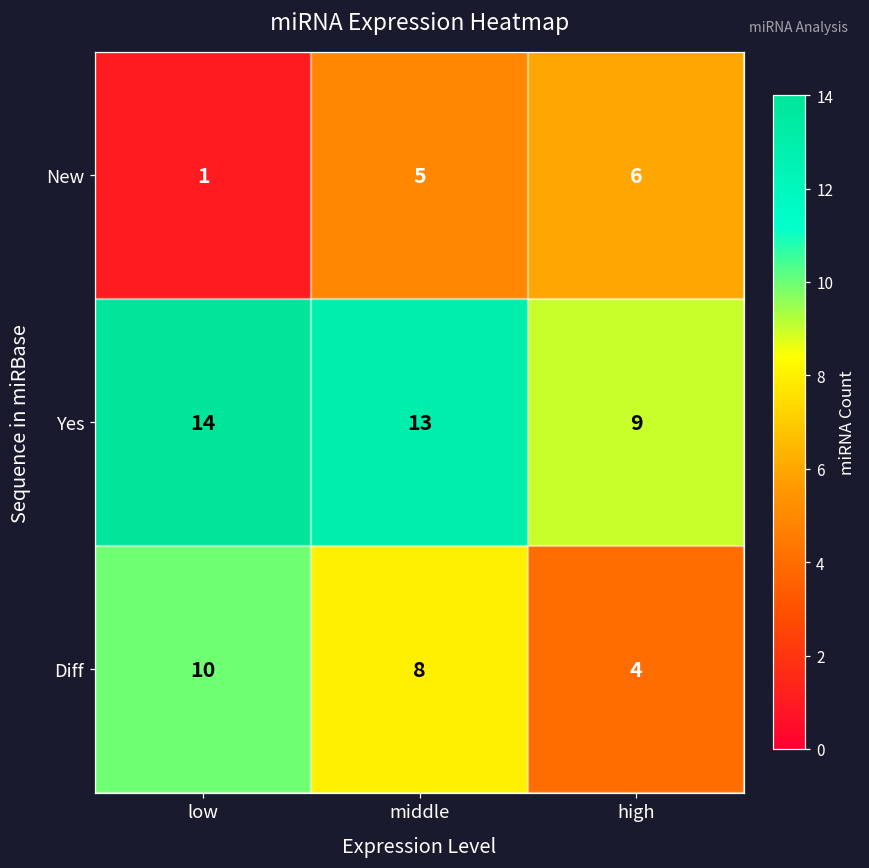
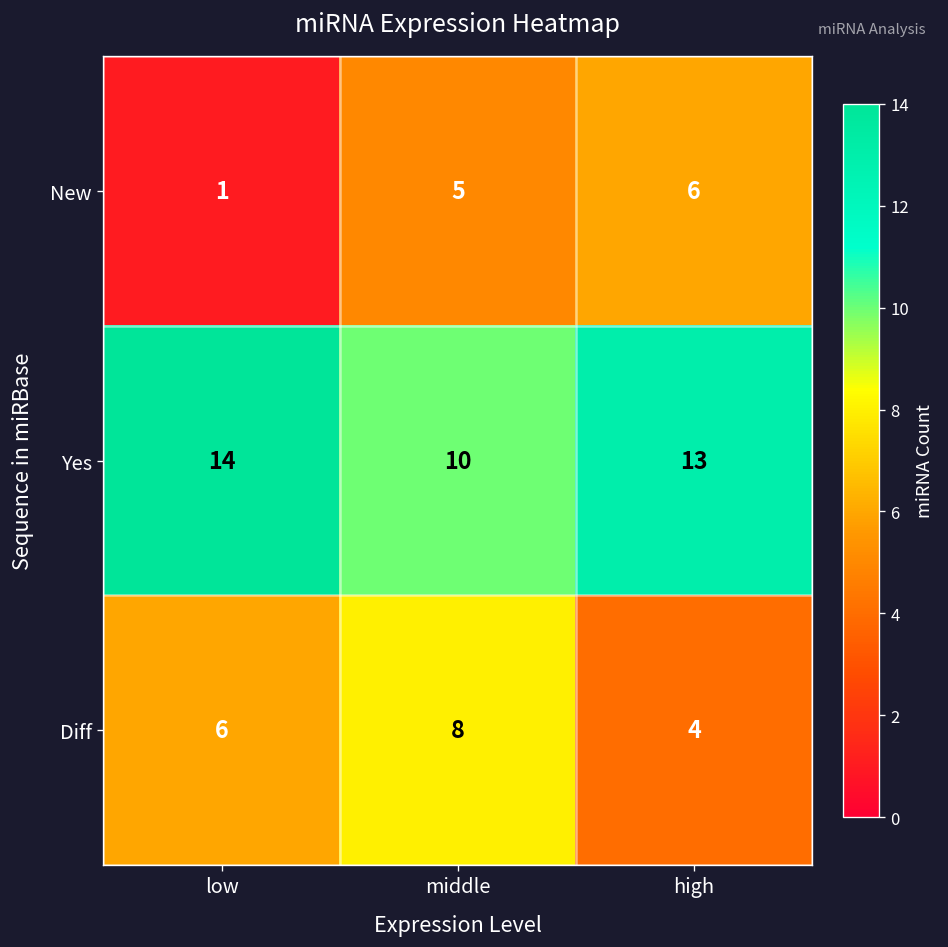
Yes, middle: 13 -> 10
Yes, high: 9 -> 13
Diff, low: 10 -> 6
